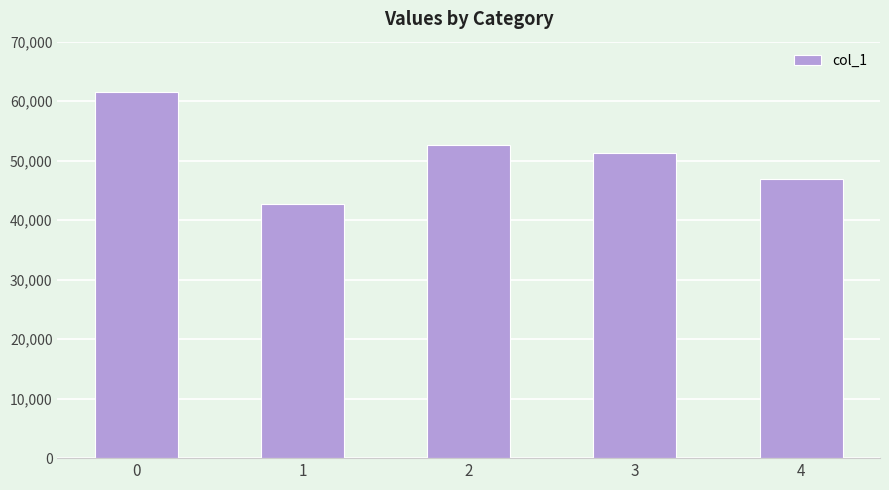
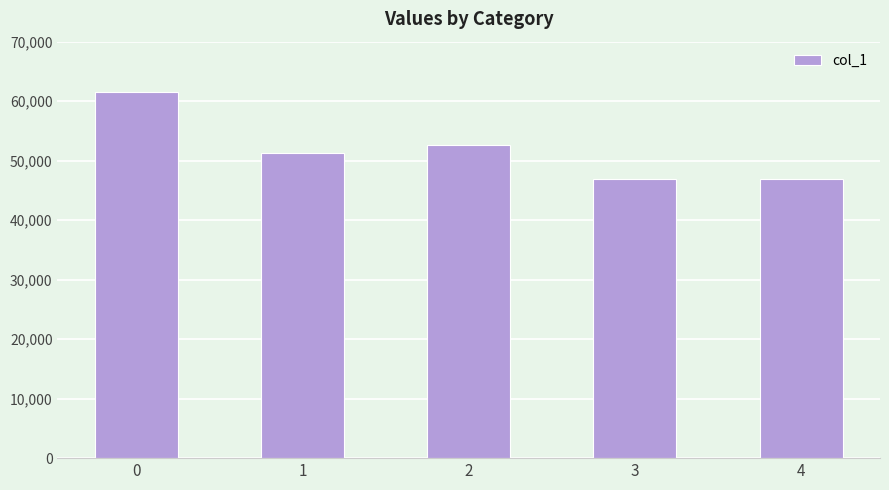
1: 43,000 -> 51,000
3: 51,000 -> 47,000
